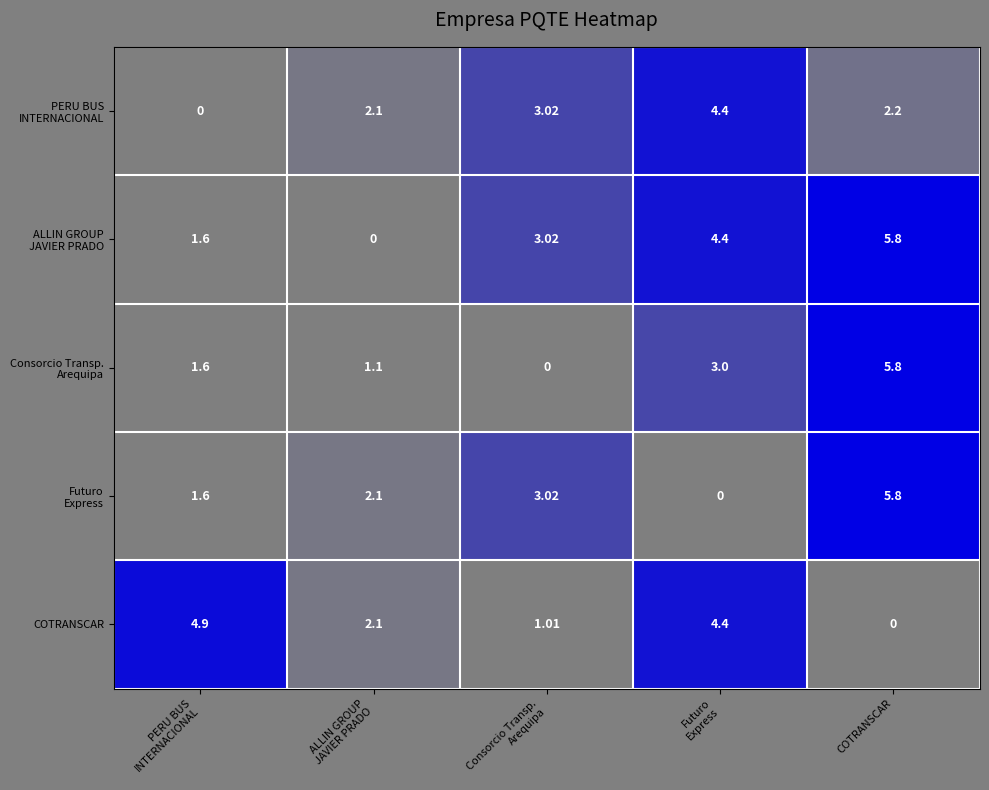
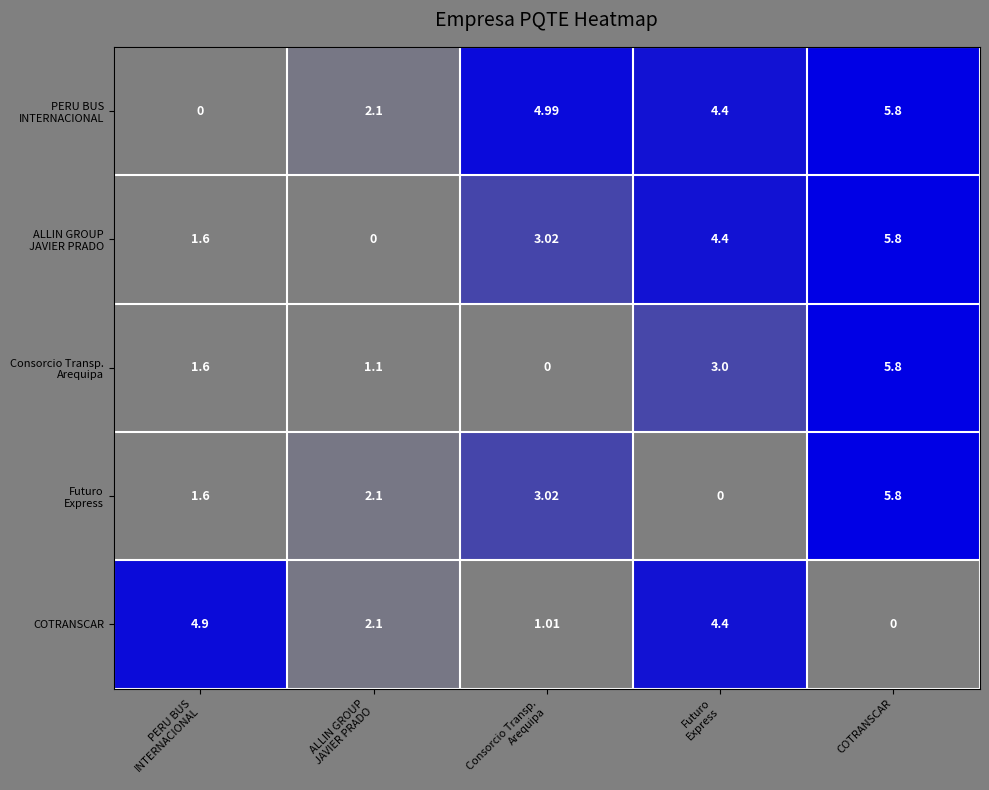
PERU BUS INTERNACIONAL, Consorcio Transp. Arequipa: 3.02 -> 4.99
PERU BUS INTERNACIONAL, COTRANSCAR: 2.2 -> 5.8
